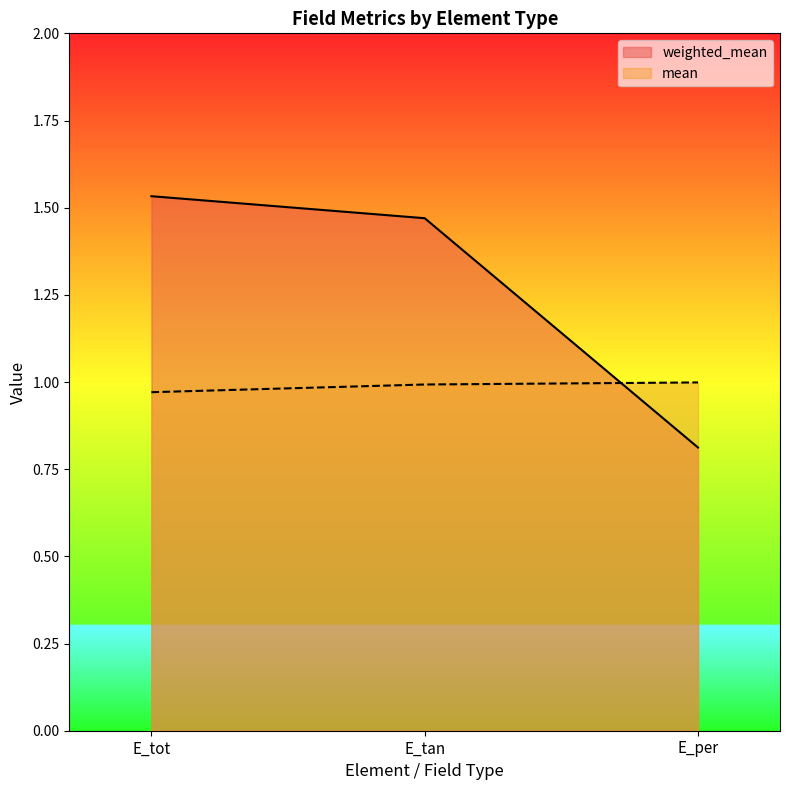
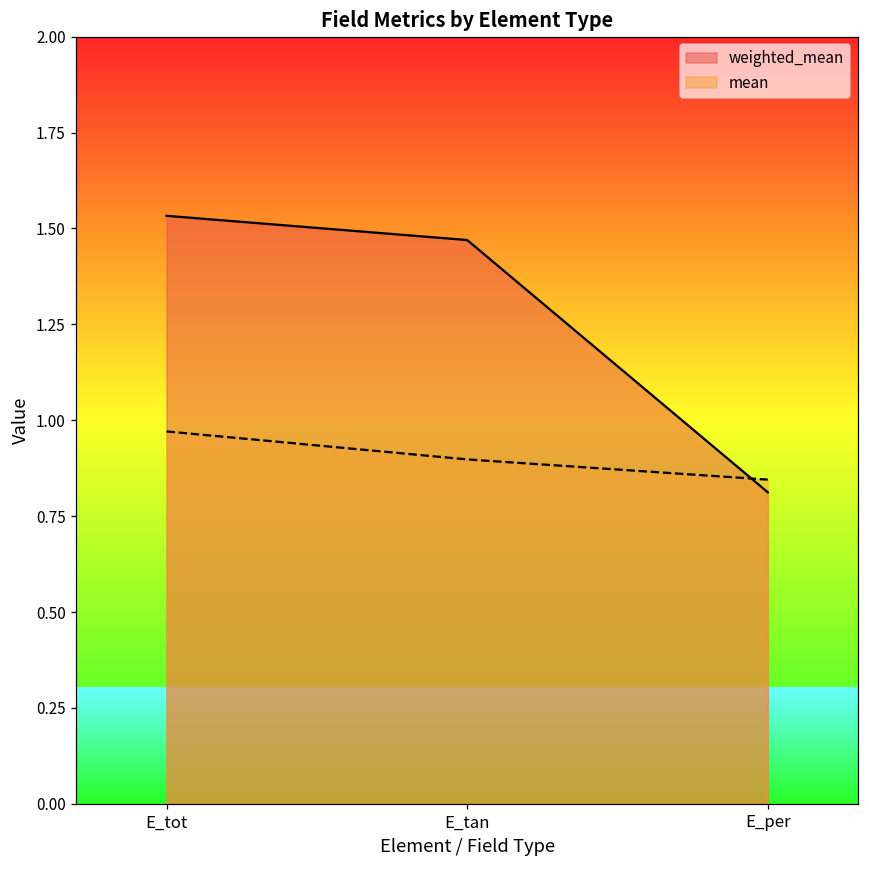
mean, E_tan: 0.99 -> 0.90
mean, E_per: 1.00 -> 0.85
